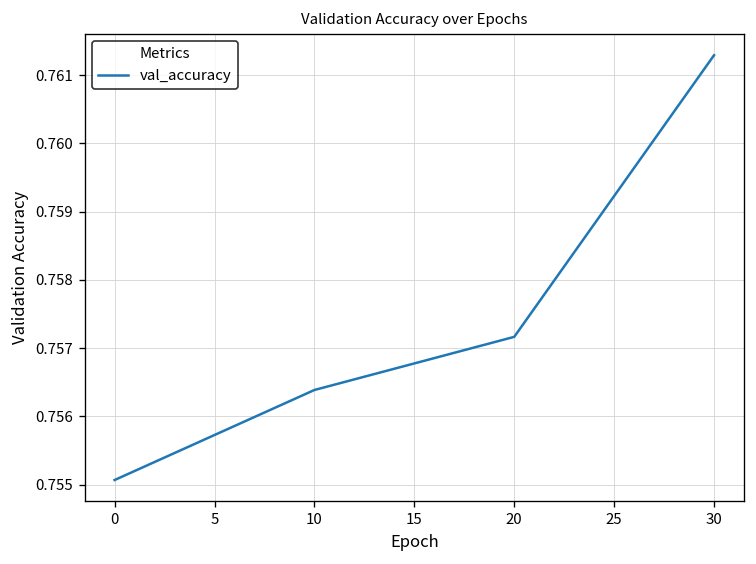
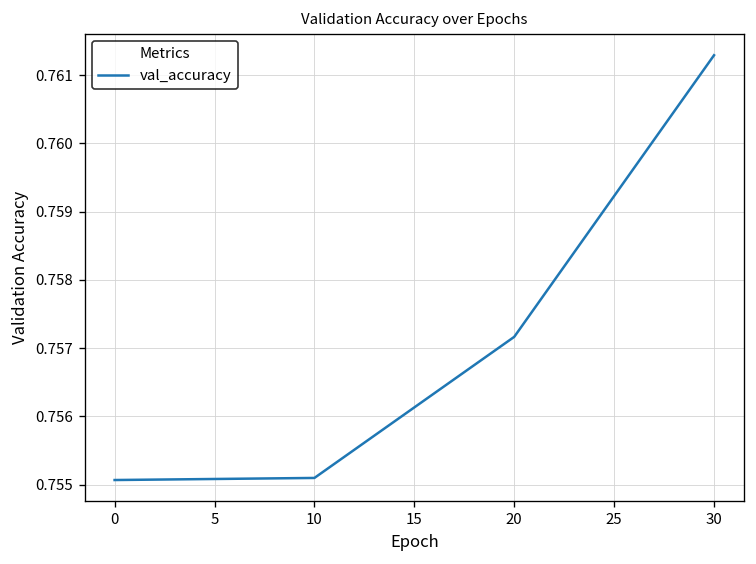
10: 0.7564 -> 0.7551
